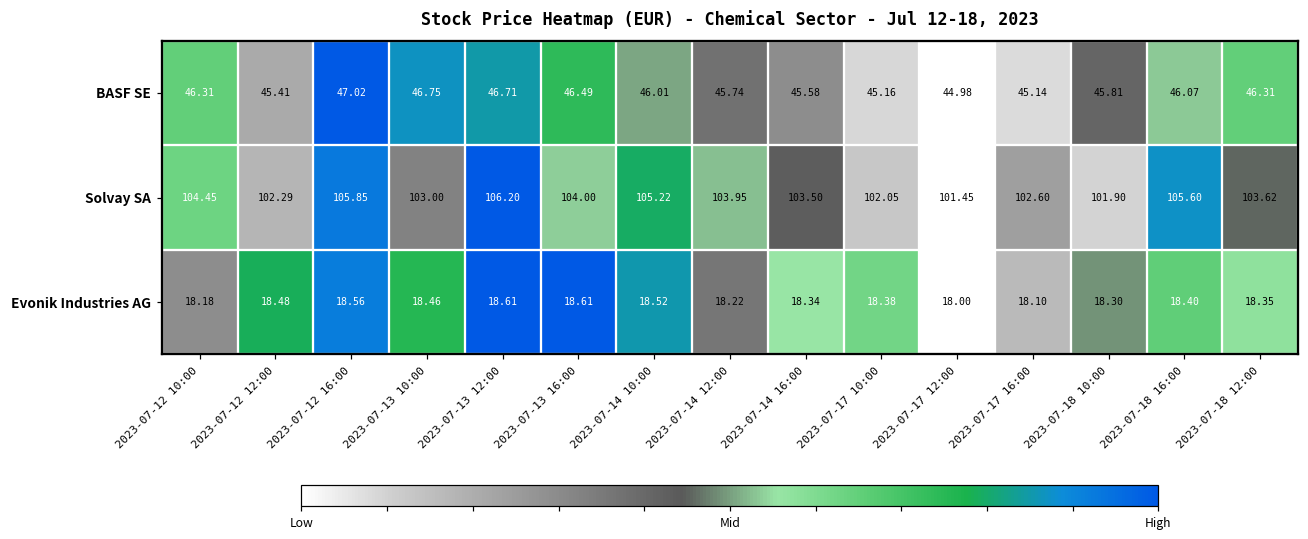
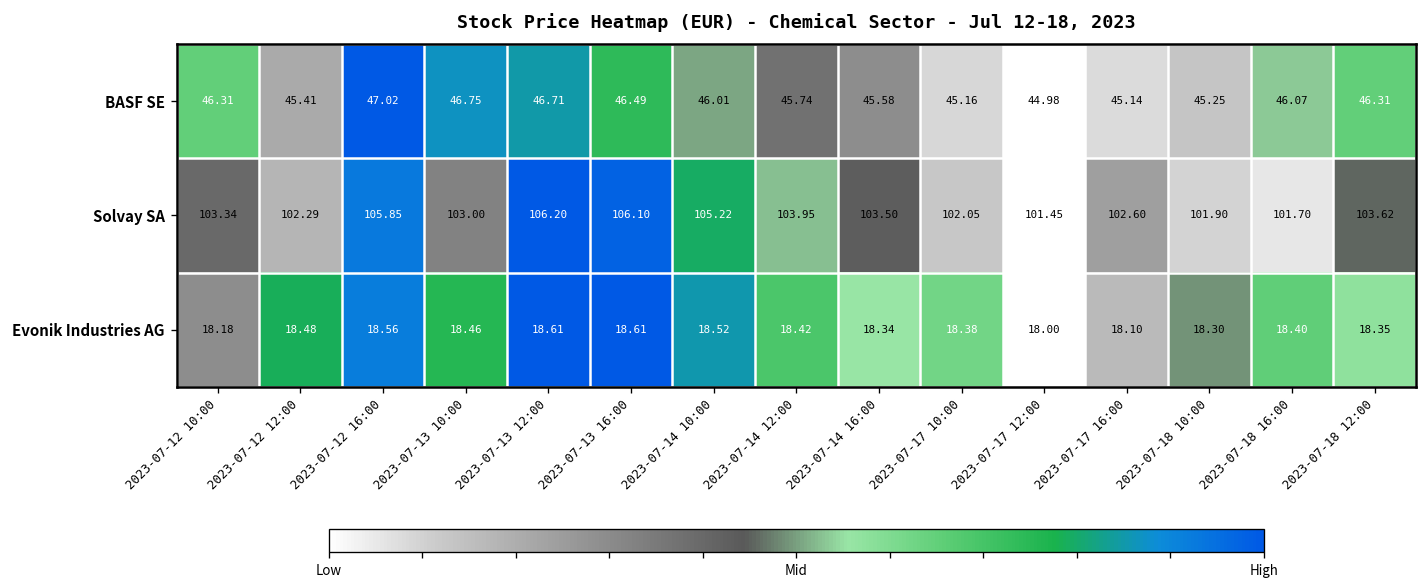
BASF SE, 2023-07-18 10:00: 45.81 -> 45.25
Solvay SA, 2023-07-12 10:00: 104.45 -> 103.34
Solvay SA, 2023-07-13 16:00: 104.00 -> 106.10
Solvay SA, 2023-07-18 16:00: 105.60 -> 101.70
Evonik Industries AG, 2023-07-14 12:00: 18.22 -> 18.42
